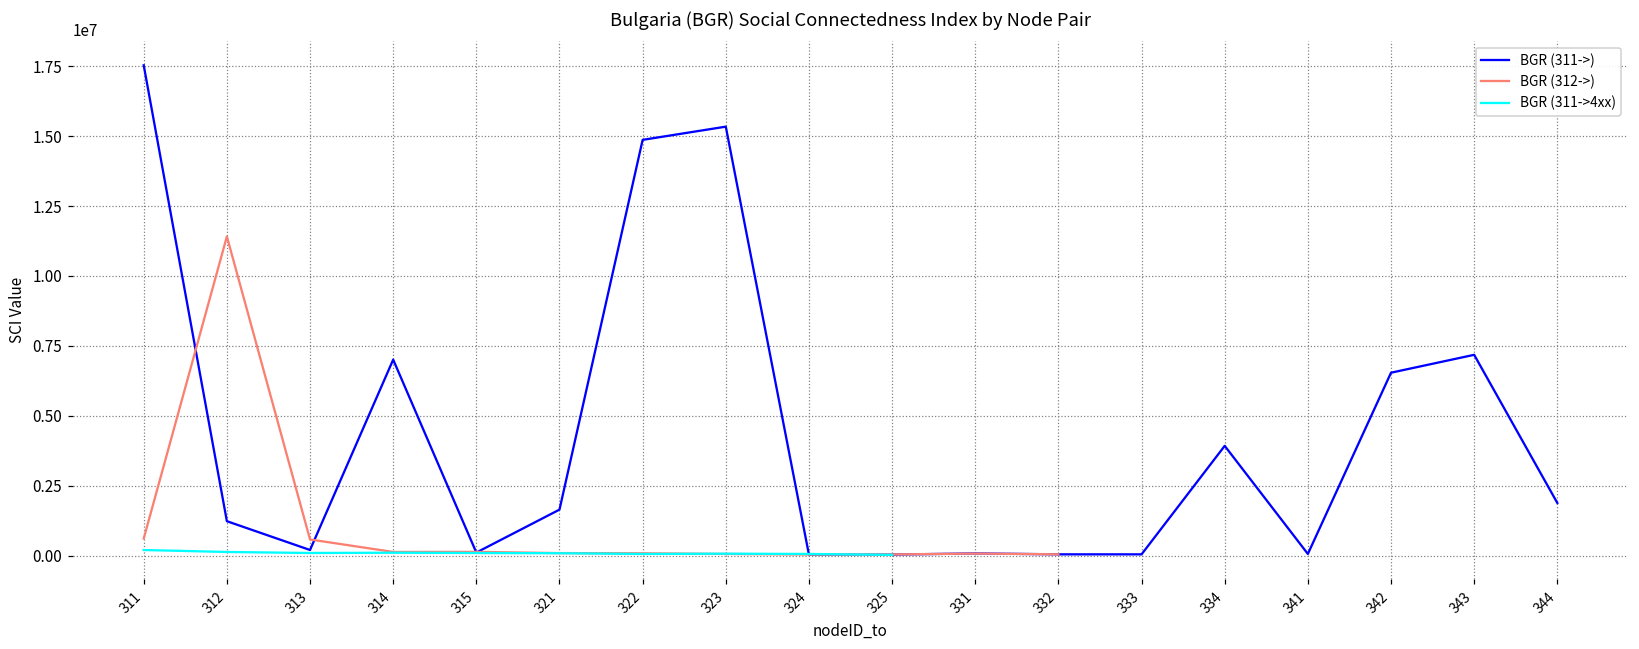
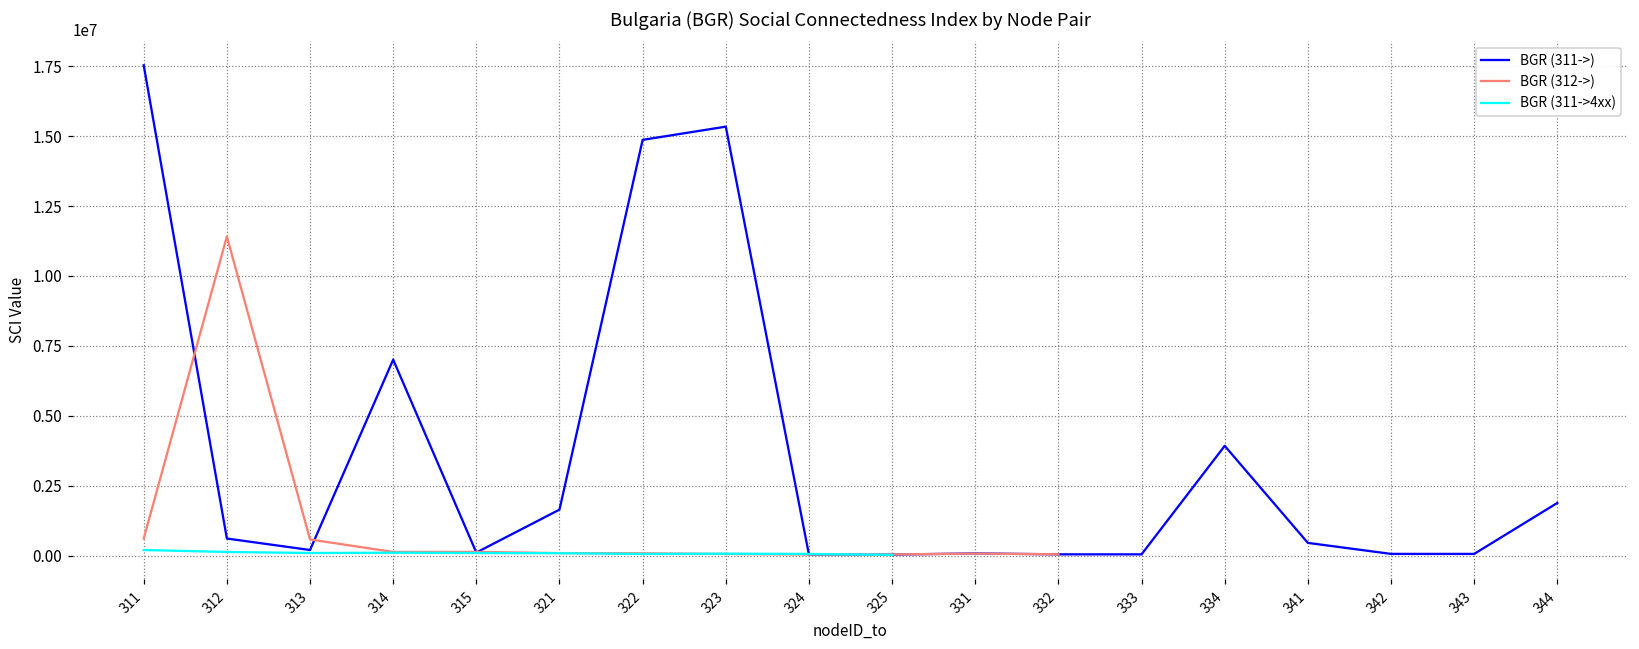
BGR (311->), 312: 1200000 -> 600000
BGR (311->), 341: 100000 -> 500000
BGR (311->), 342: 6500000 -> 100000
BGR (311->), 343: 7200000 -> 100000
